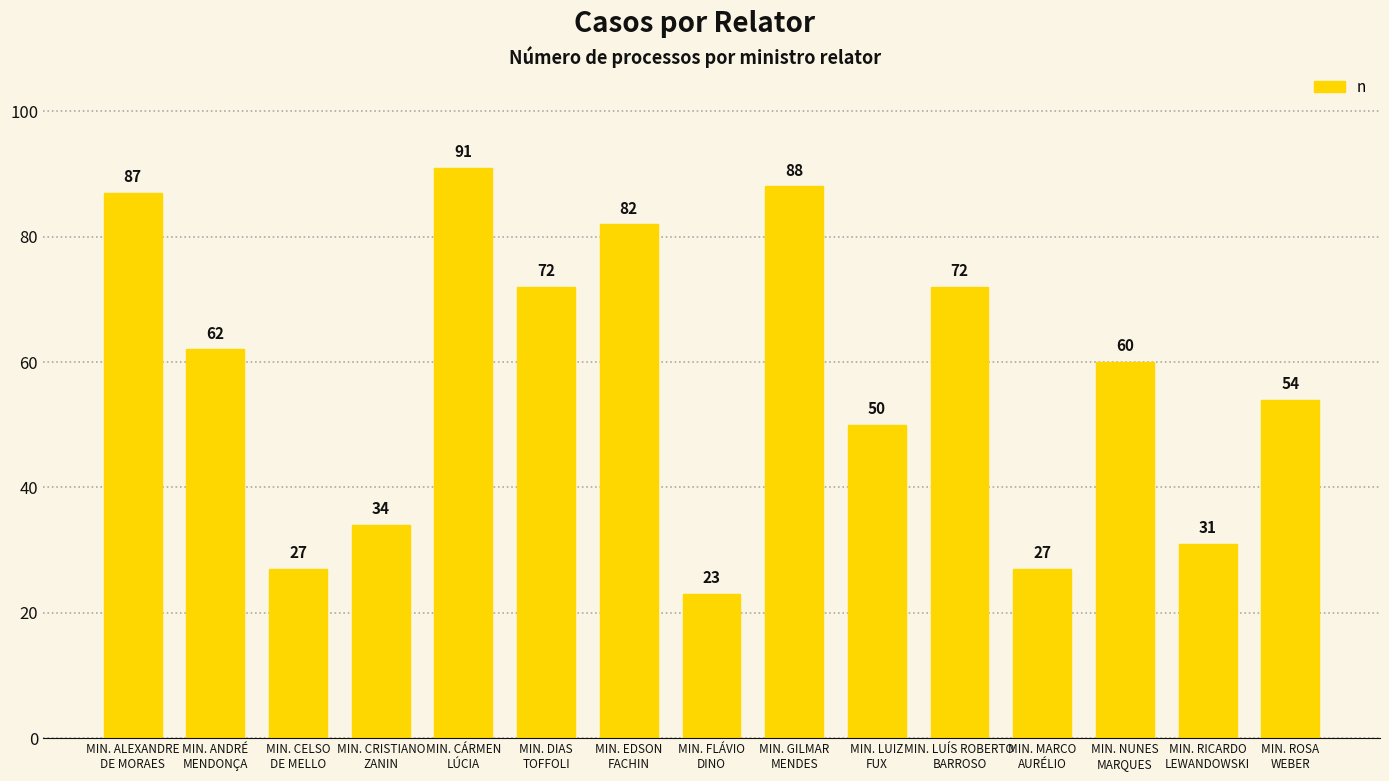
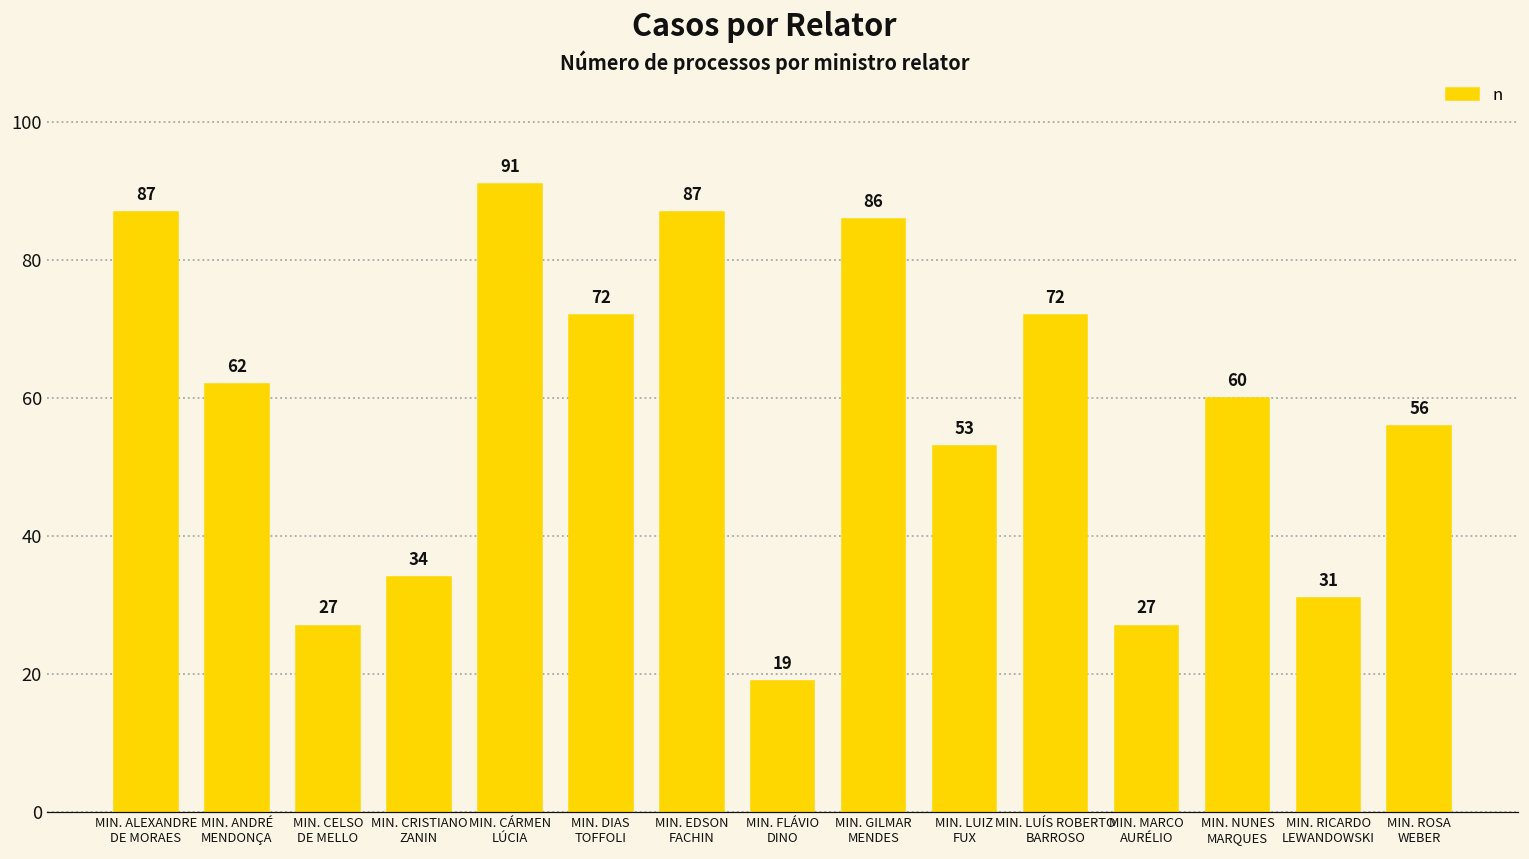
MIN. EDSON FACHIN: 82 -> 87
MIN. FLÁVIO DINO: 23 -> 19
MIN. GILMAR MENDES: 88 -> 86
MIN. LUIZ FUX: 50 -> 53
MIN. ROSA WEBER: 54 -> 56
